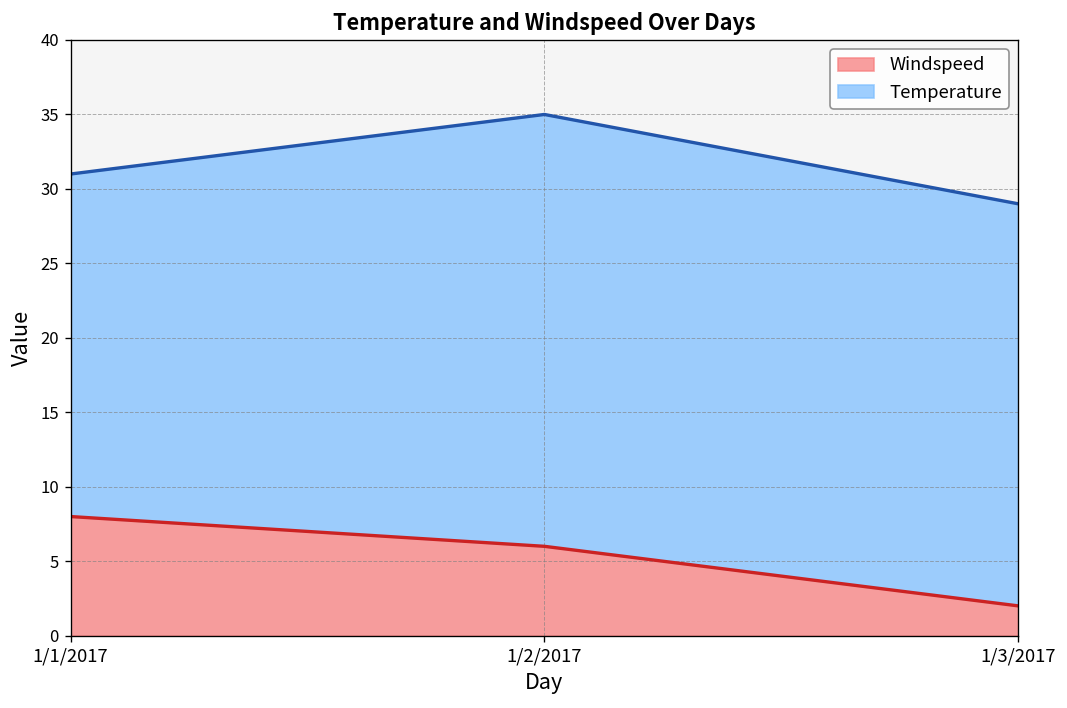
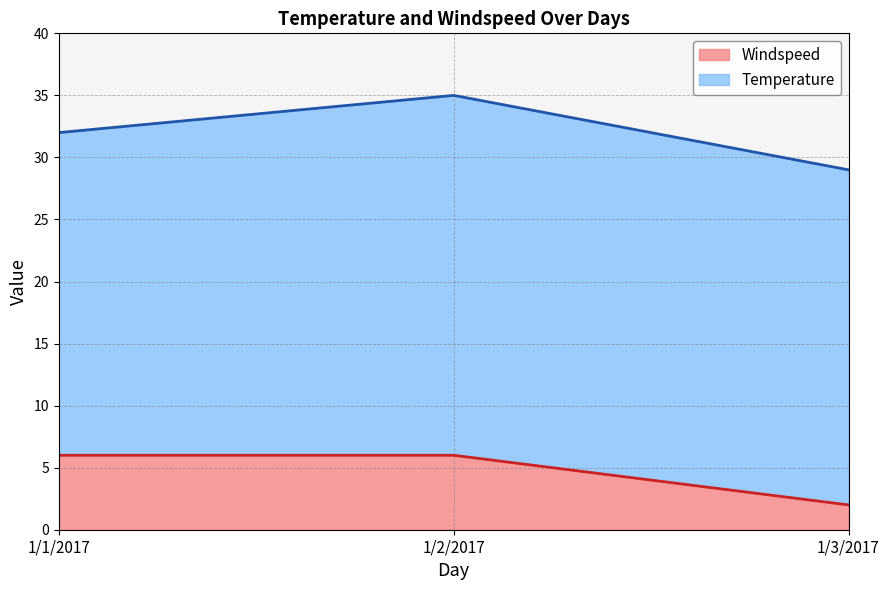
Windspeed, 1/1/2017: 8 -> 6
Temperature, 1/1/2017: 31 -> 32
